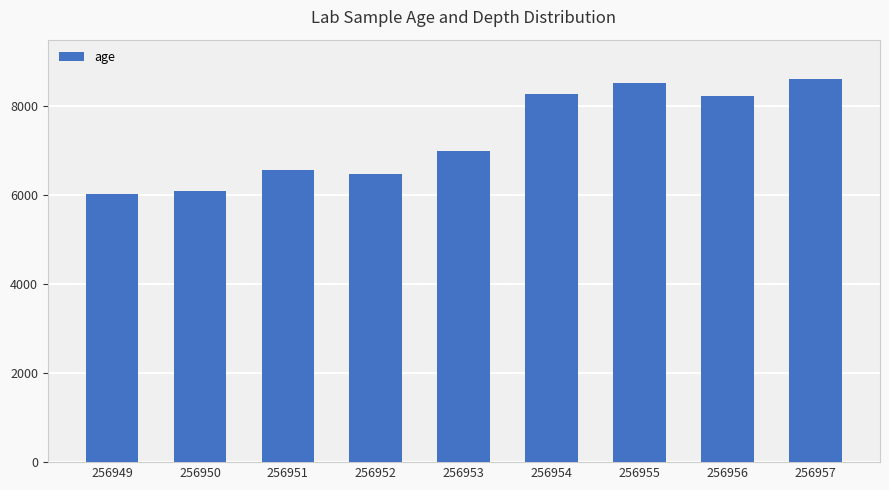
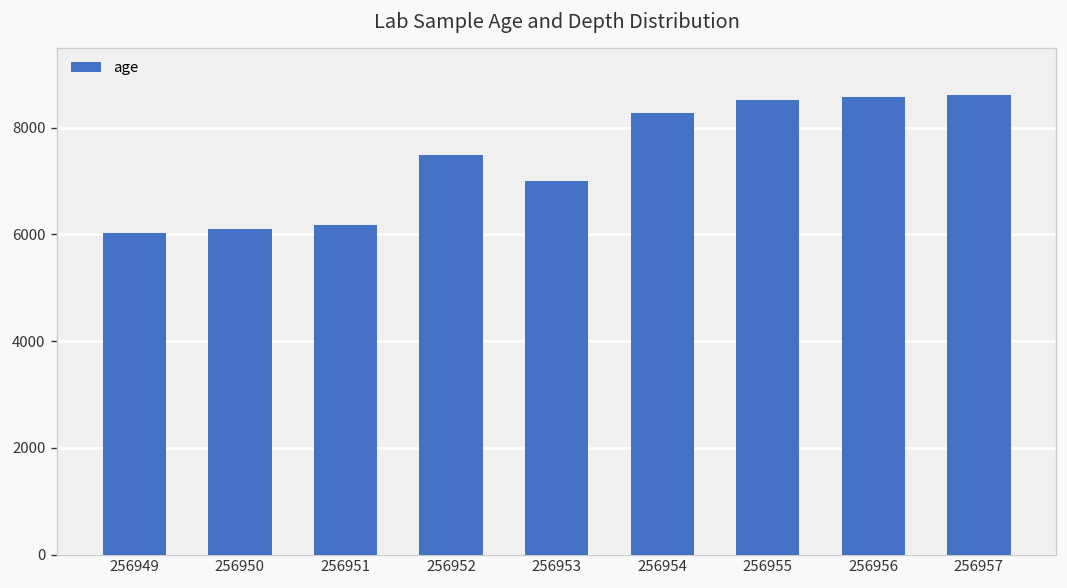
256951: 6600 -> 6200
256952: 6500 -> 7500
256956: 8200 -> 8600
